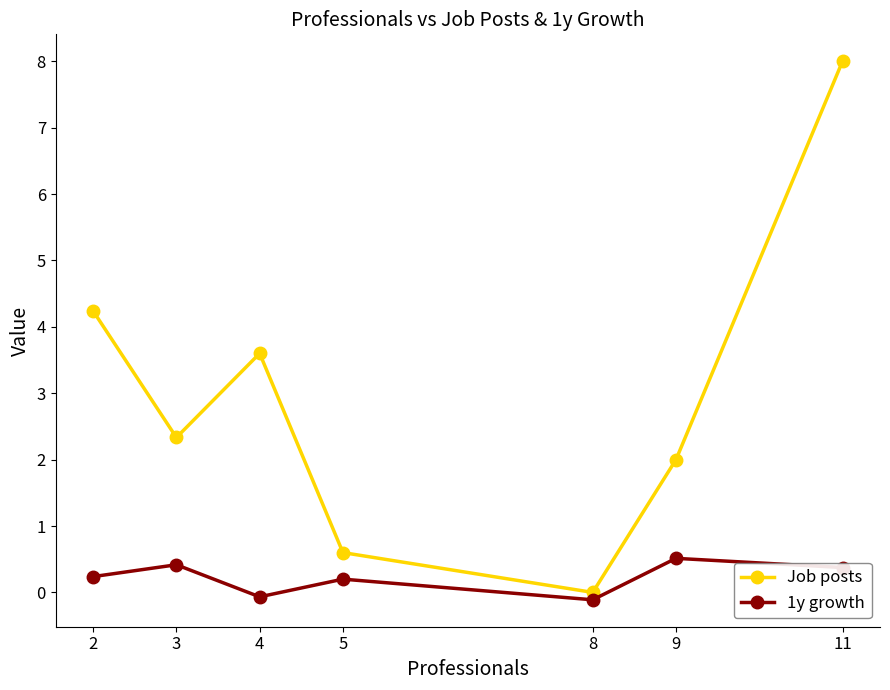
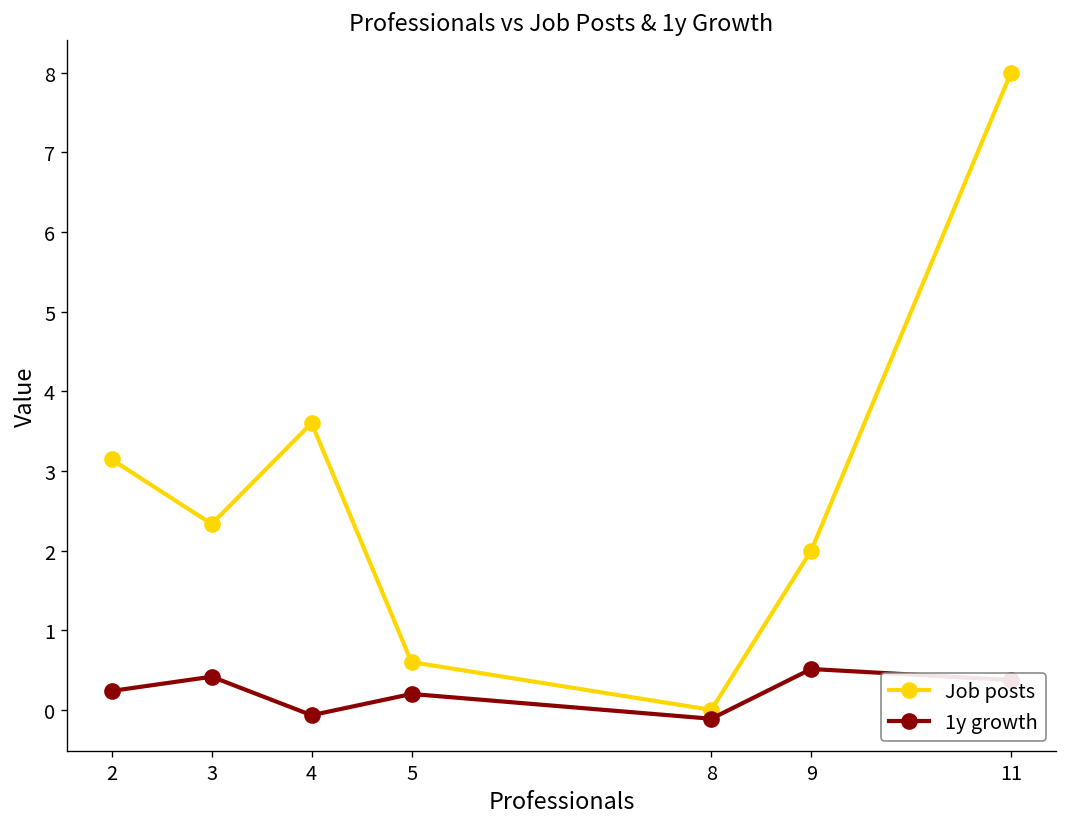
Job posts, 2: 4.2 -> 3.1
